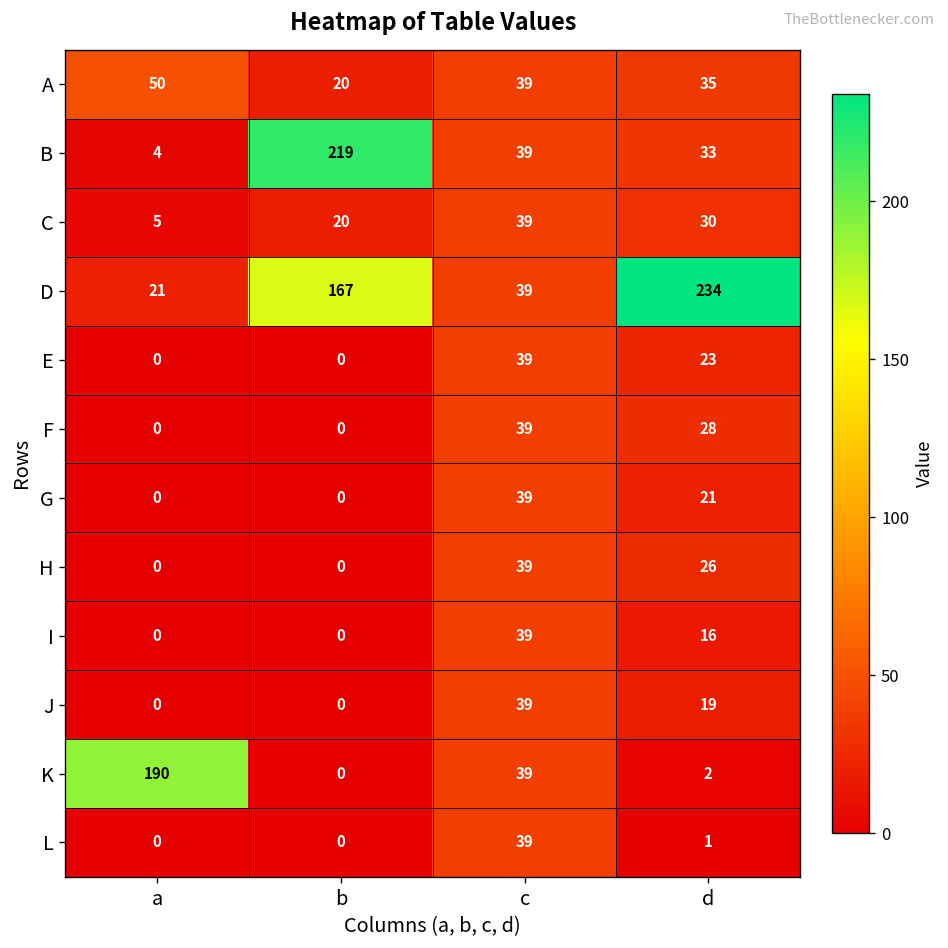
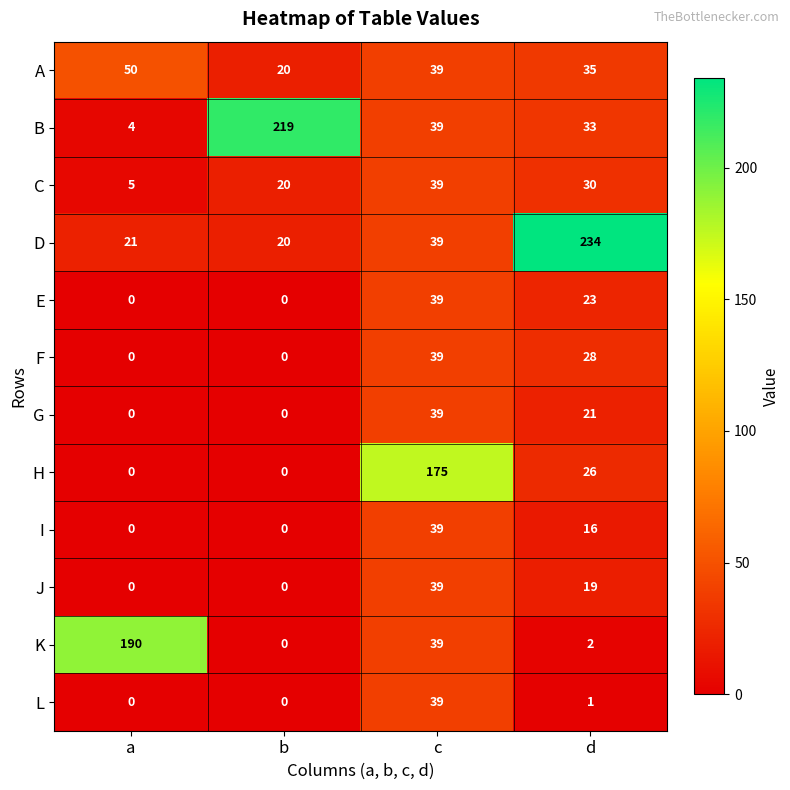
D, b: 167 -> 20
H, c: 39 -> 175
